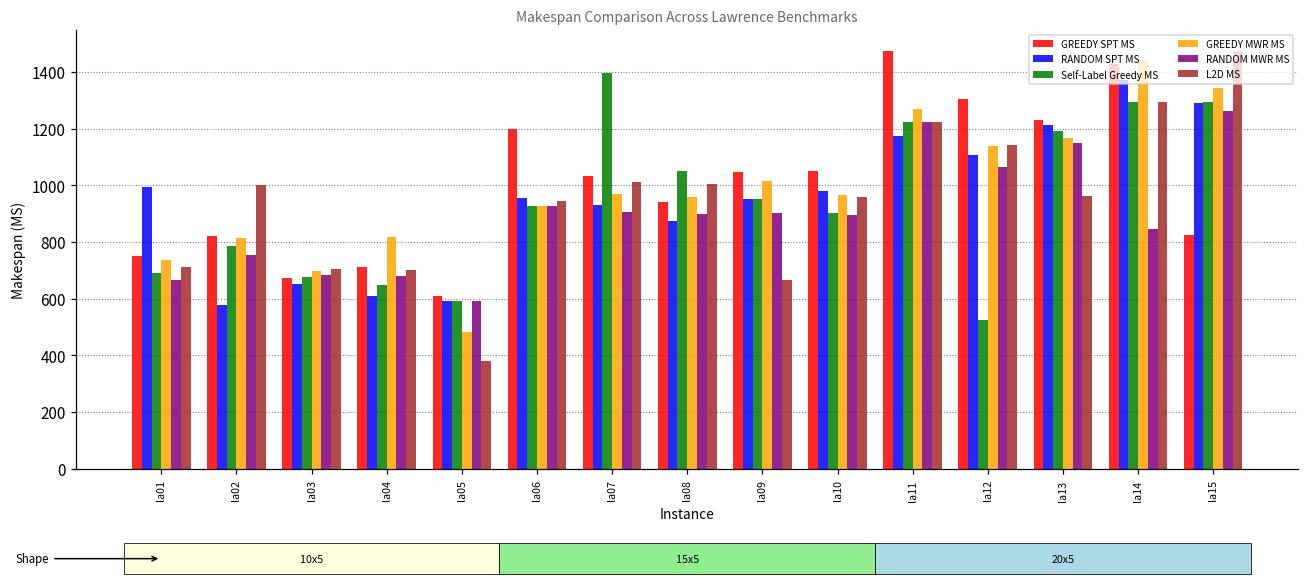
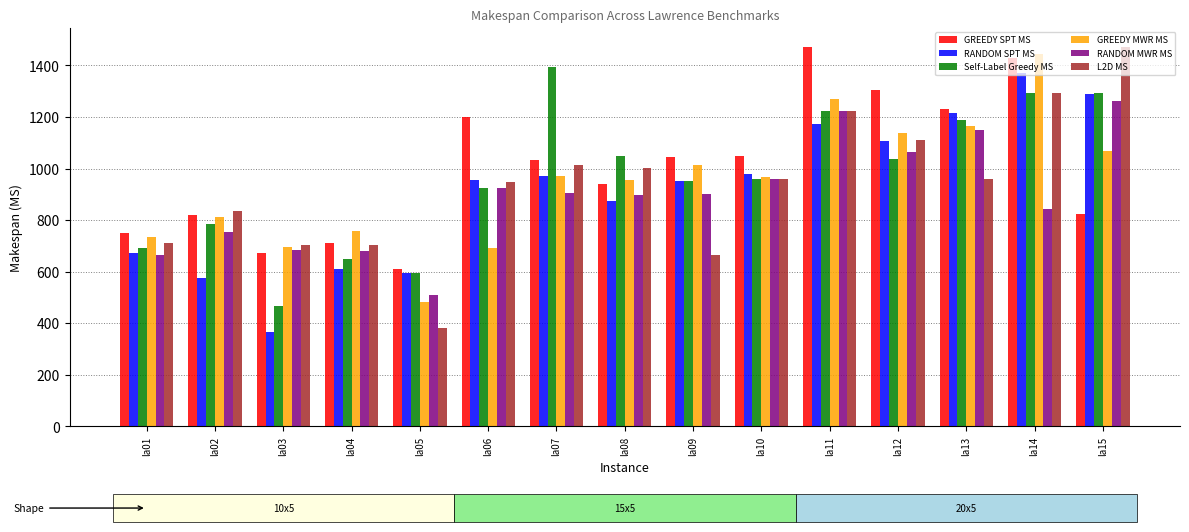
RANDOM SPT MS, la01: 1000 -> 670
L2D MS, la02: 1000 -> 840
RANDOM SPT MS, la03: 650 -> 370
Self-Label Greedy MS, la03: 670 -> 470
GREEDY MWR MS, la04: 820 -> 760
RANDOM MWR MS, la05: 590 -> 510
GREEDY MWR MS, la06: 930 -> 690
RANDOM SPT MS, la07: 930 -> 970
Self-Label Greedy MS, la10: 900 -> 960
RANDOM MWR MS, la10: 900 -> 960
Self-Label Greedy MS, la12: 520 -> 1040
L2D MS, la12: 1140 -> 1110
GREEDY MWR MS, la15: 1340 -> 1070
